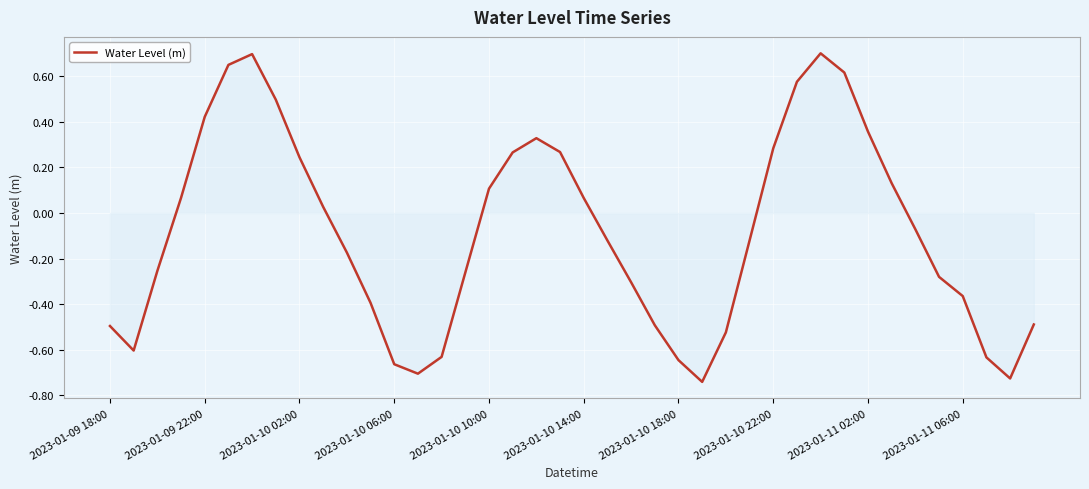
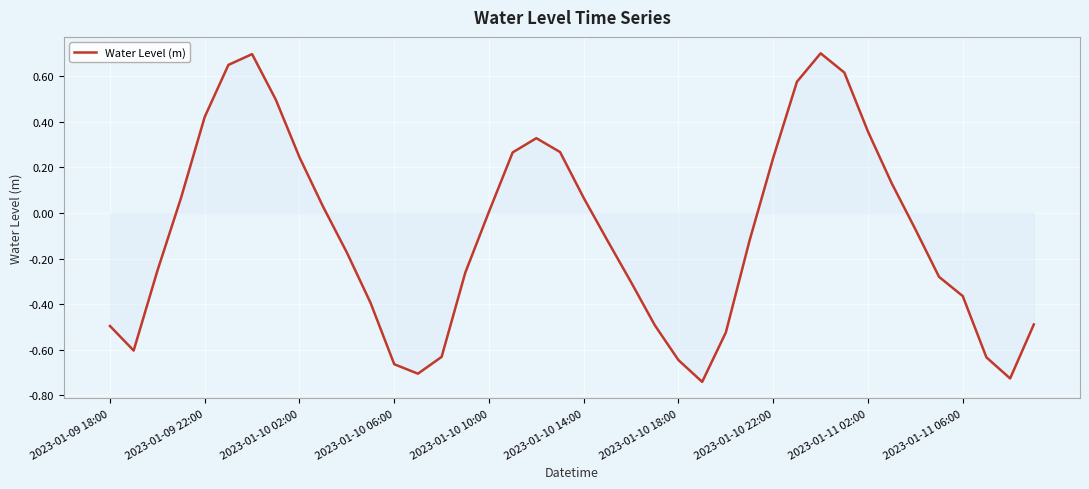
Water Level (m), 2023-01-10 10:00: 0.11 -> 0.01
Water Level (m), 2023-01-10 22:00: 0.28 -> 0.24
